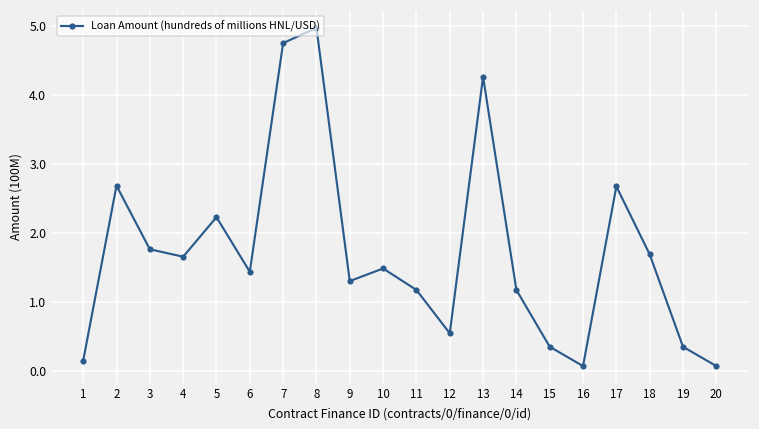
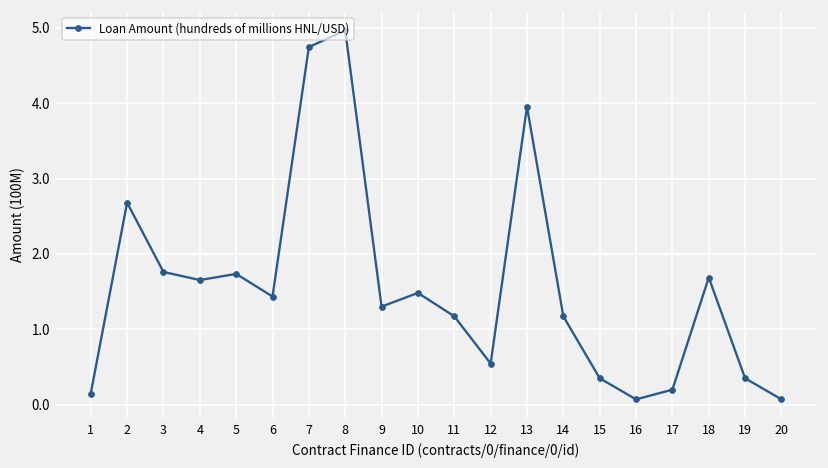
5: 2.2 -> 1.7
13: 4.3 -> 4.0
17: 2.7 -> 0.2
